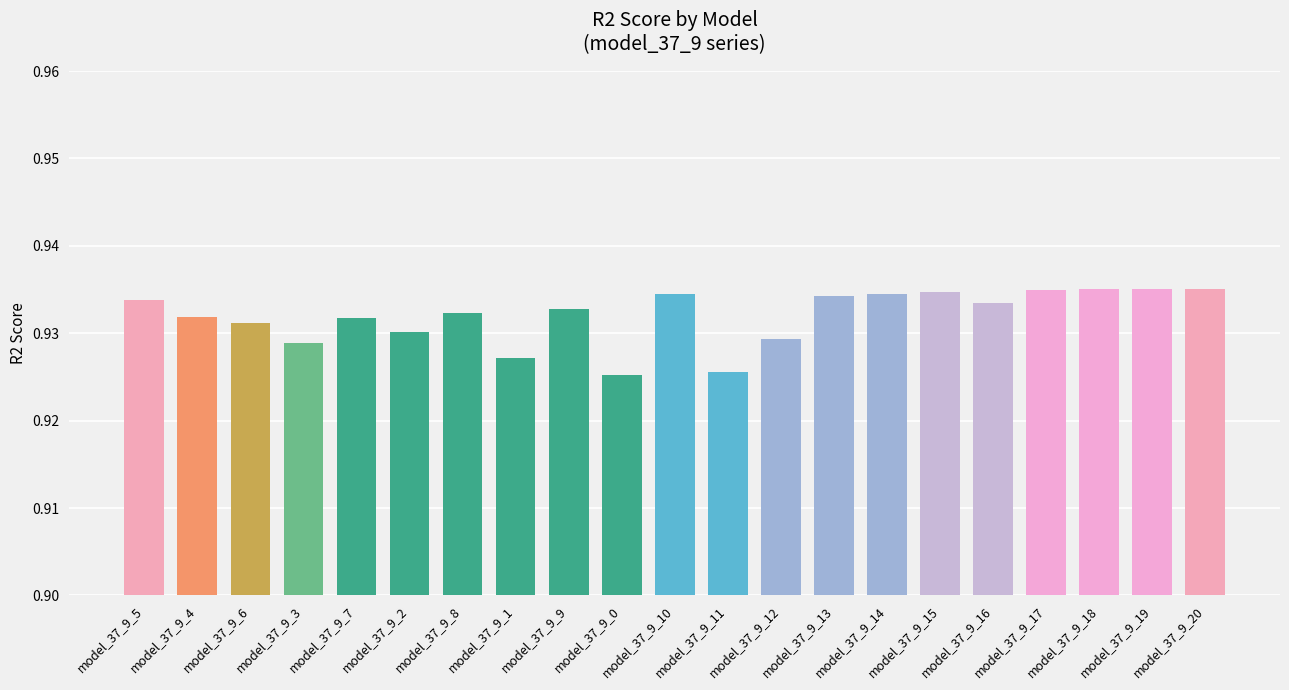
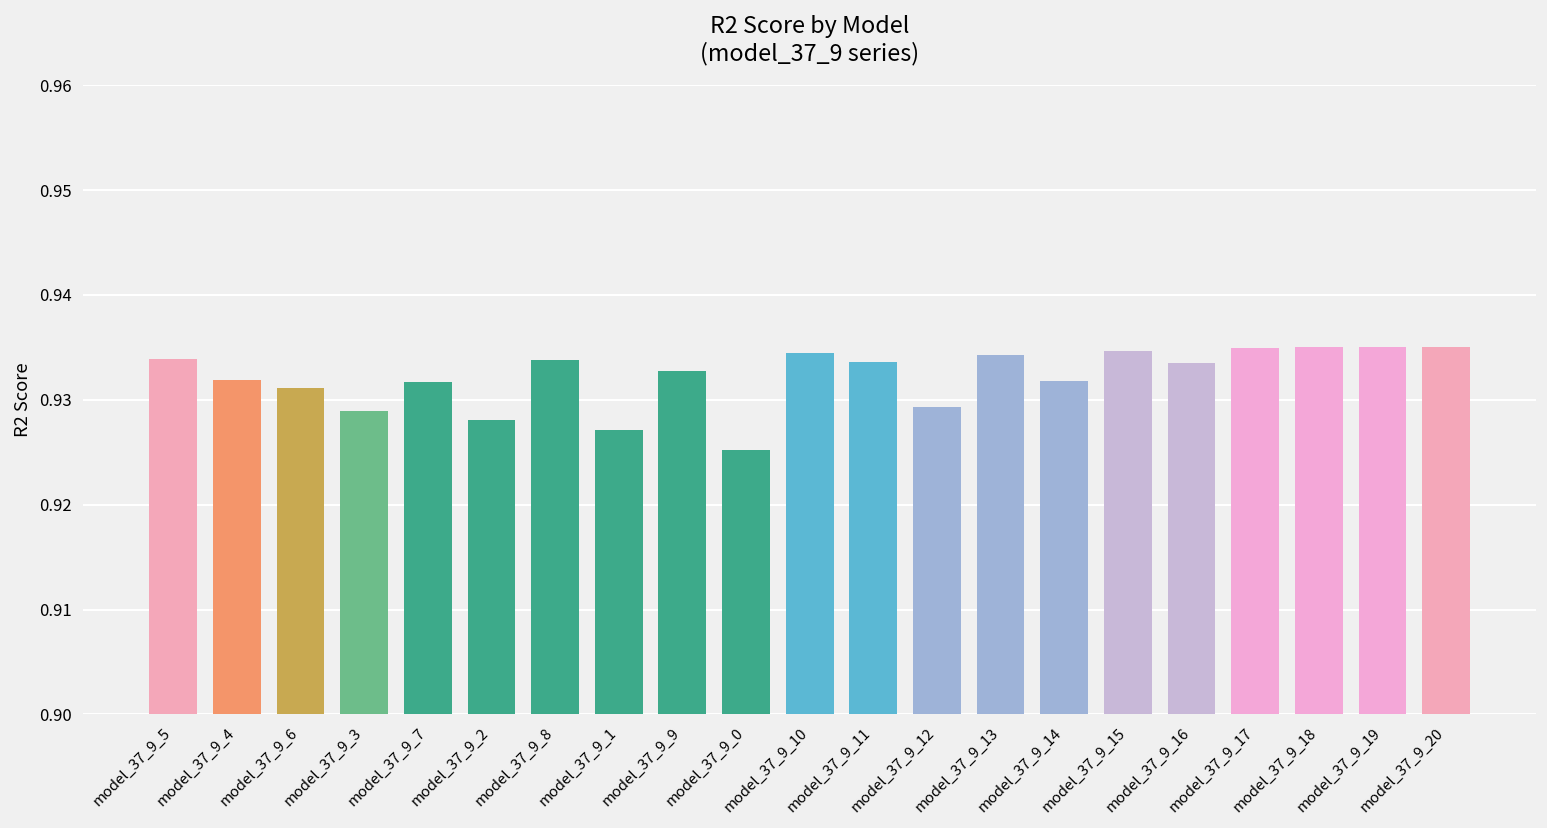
model_37_9_2: 0.930 -> 0.928
model_37_9_8: 0.932 -> 0.934
model_37_9_11: 0.926 -> 0.934
model_37_9_14: 0.934 -> 0.932
